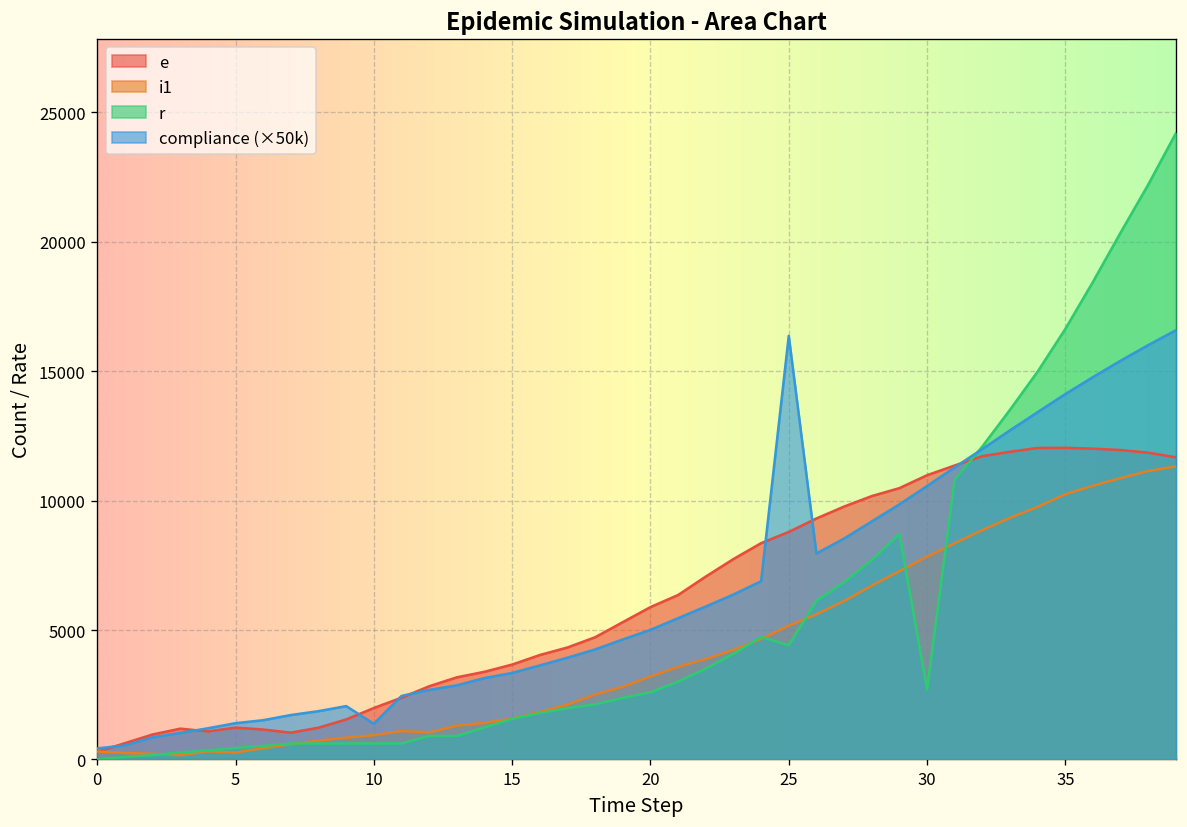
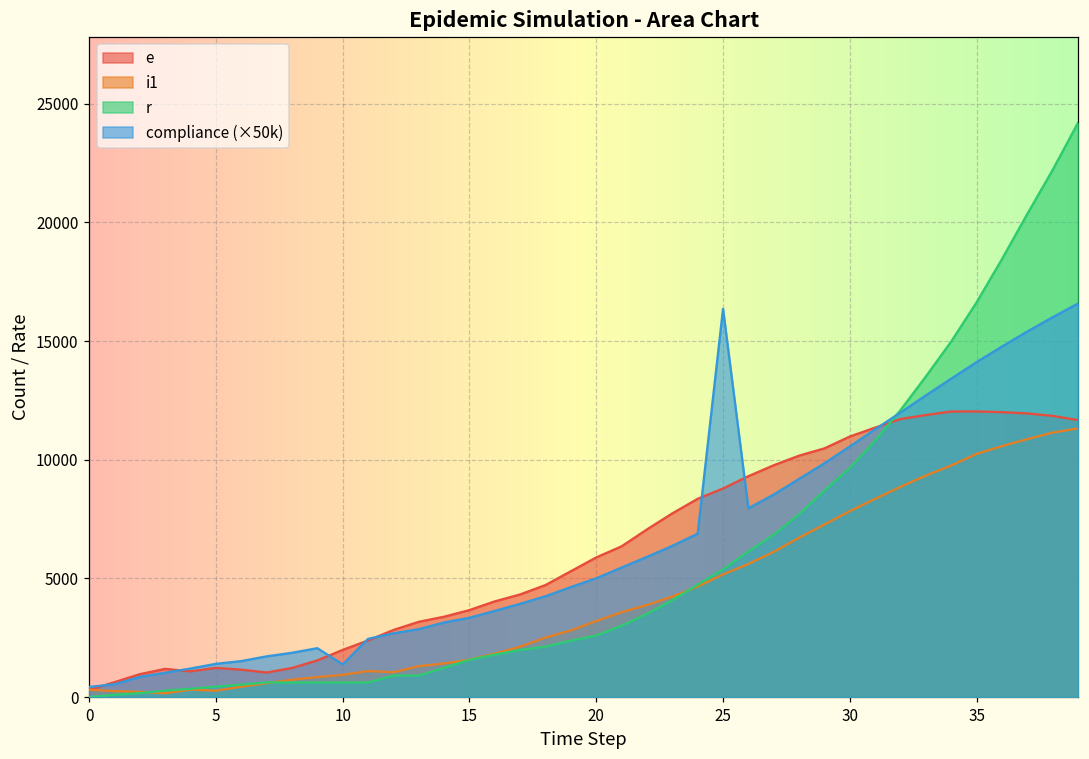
r, 25: 4400 -> 5400
r, 30: 2700 -> 9700
